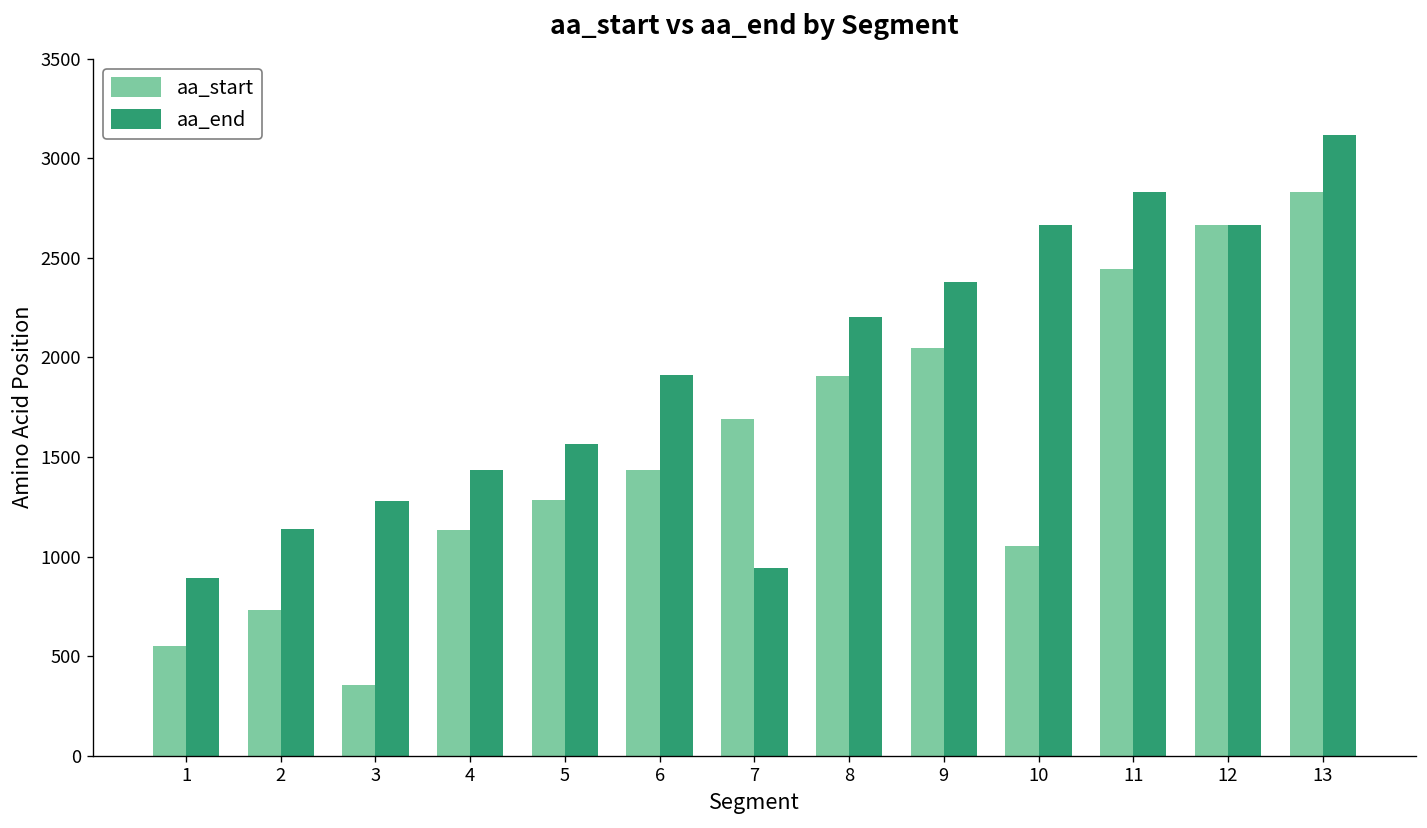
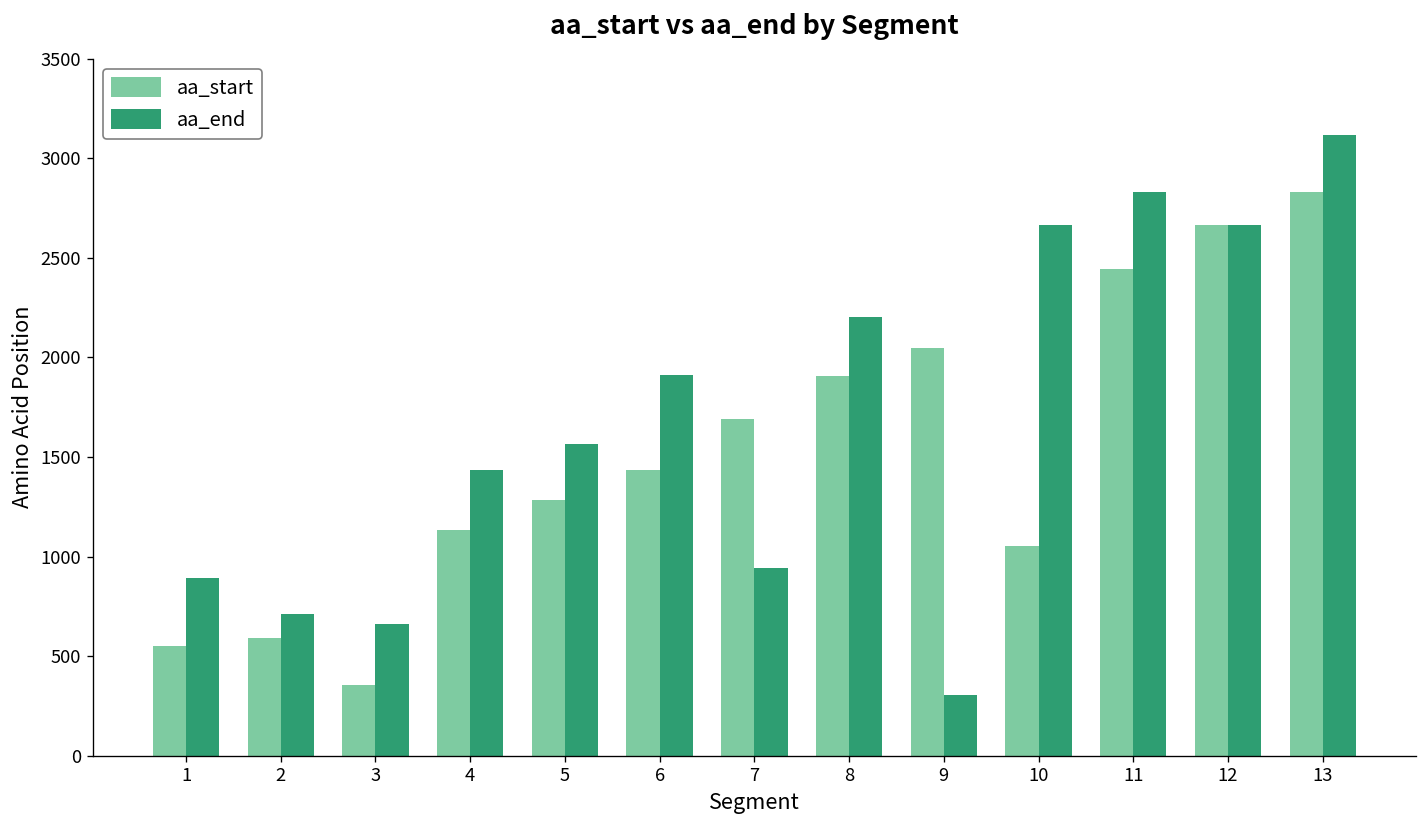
aa_start, 2: 730 -> 590
aa_end, 2: 1140 -> 710
aa_end, 3: 1280 -> 660
aa_end, 9: 2380 -> 300
